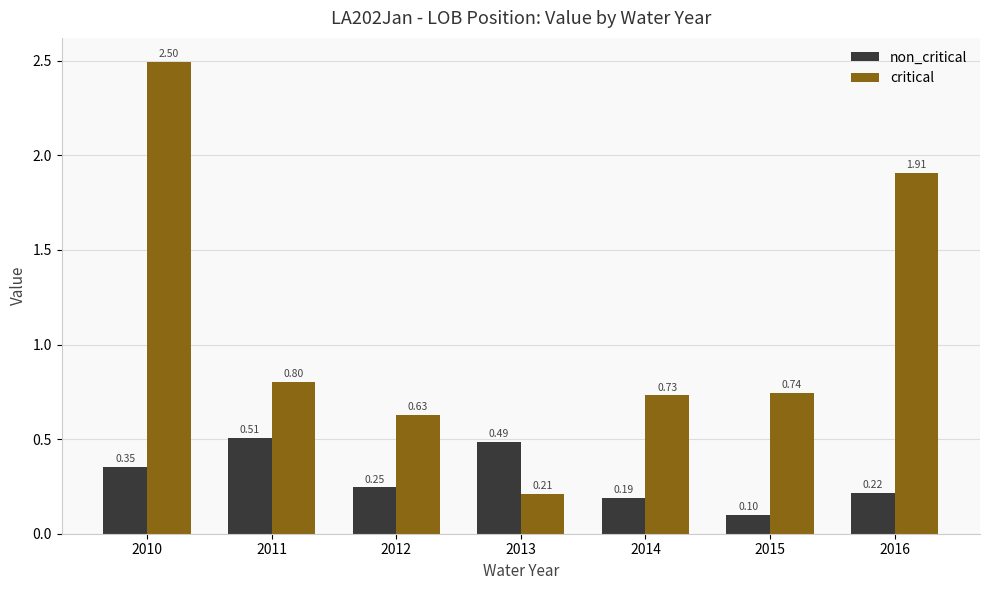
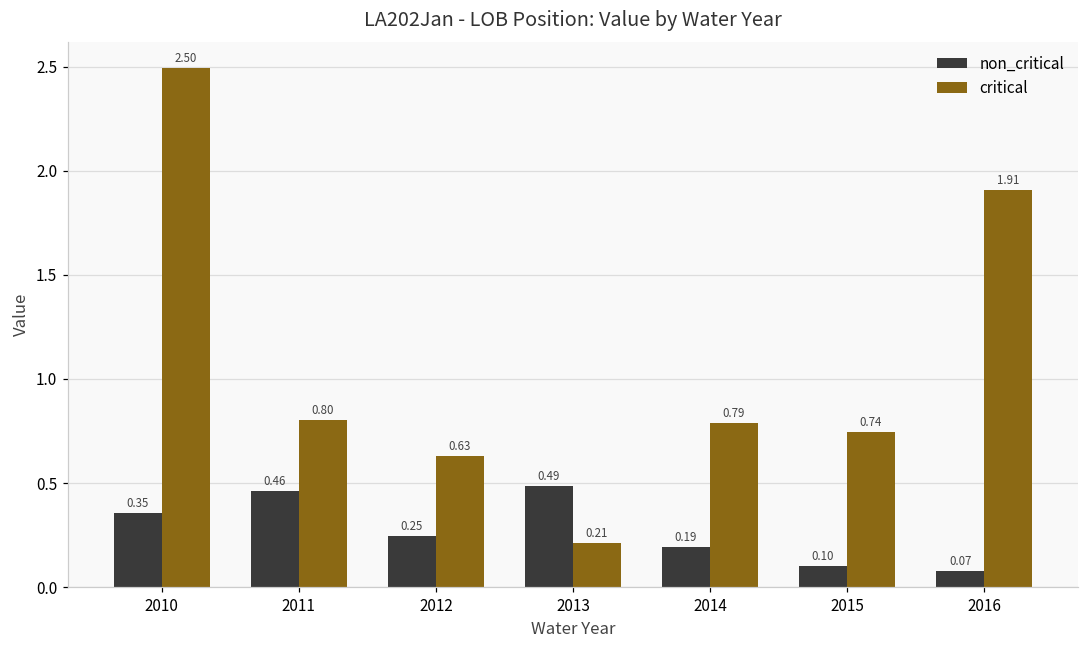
non_critical, 2011: 0.51 -> 0.46
critical, 2014: 0.73 -> 0.79
non_critical, 2016: 0.22 -> 0.07
